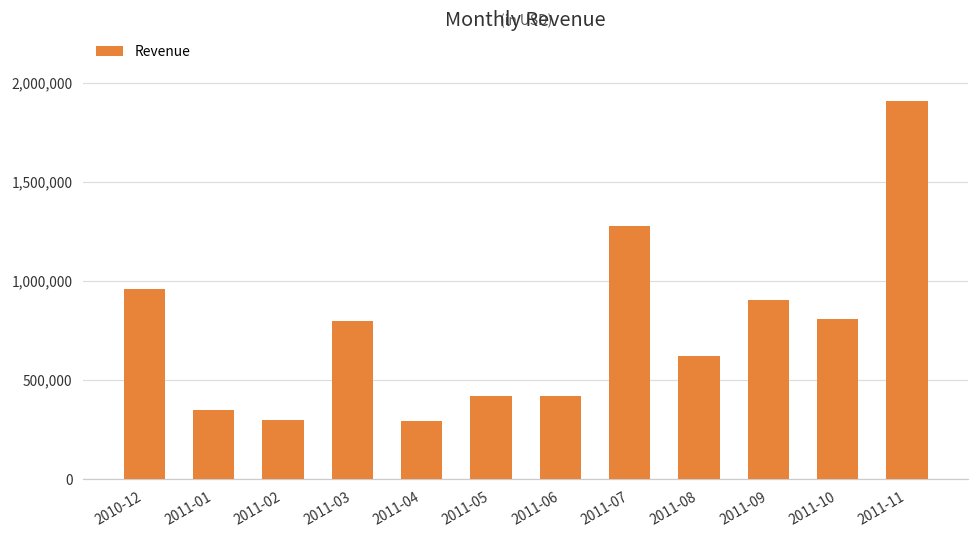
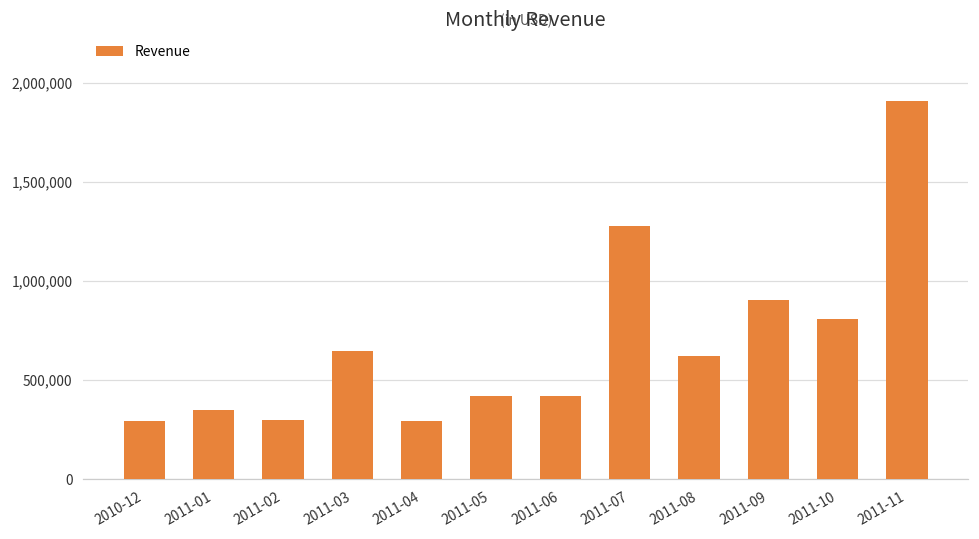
2010-12: 960,000 -> 300,000
2011-03: 800,000 -> 650,000
